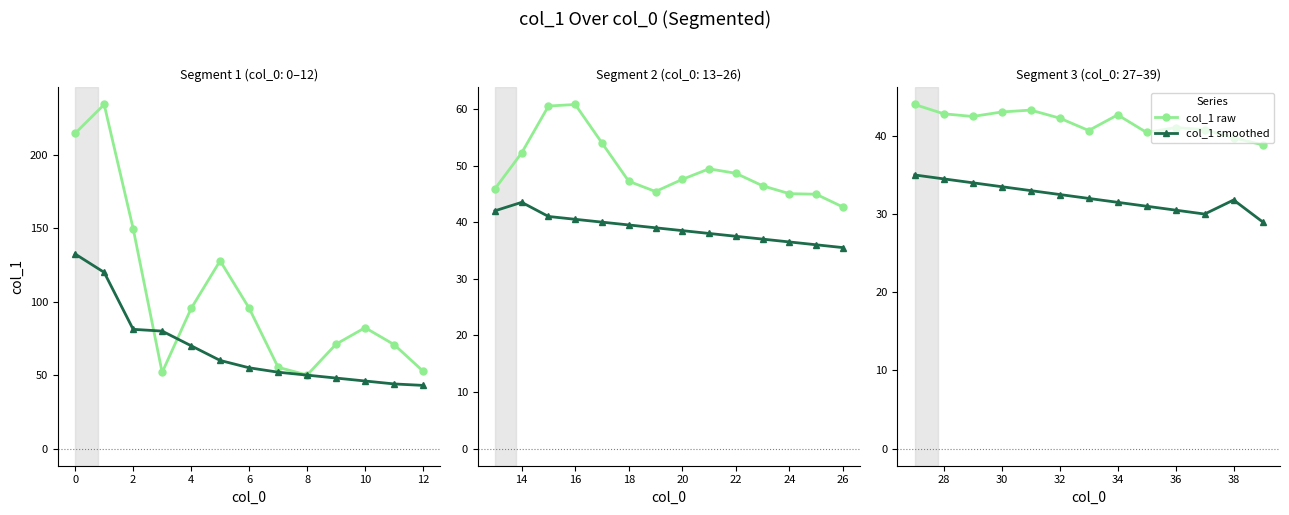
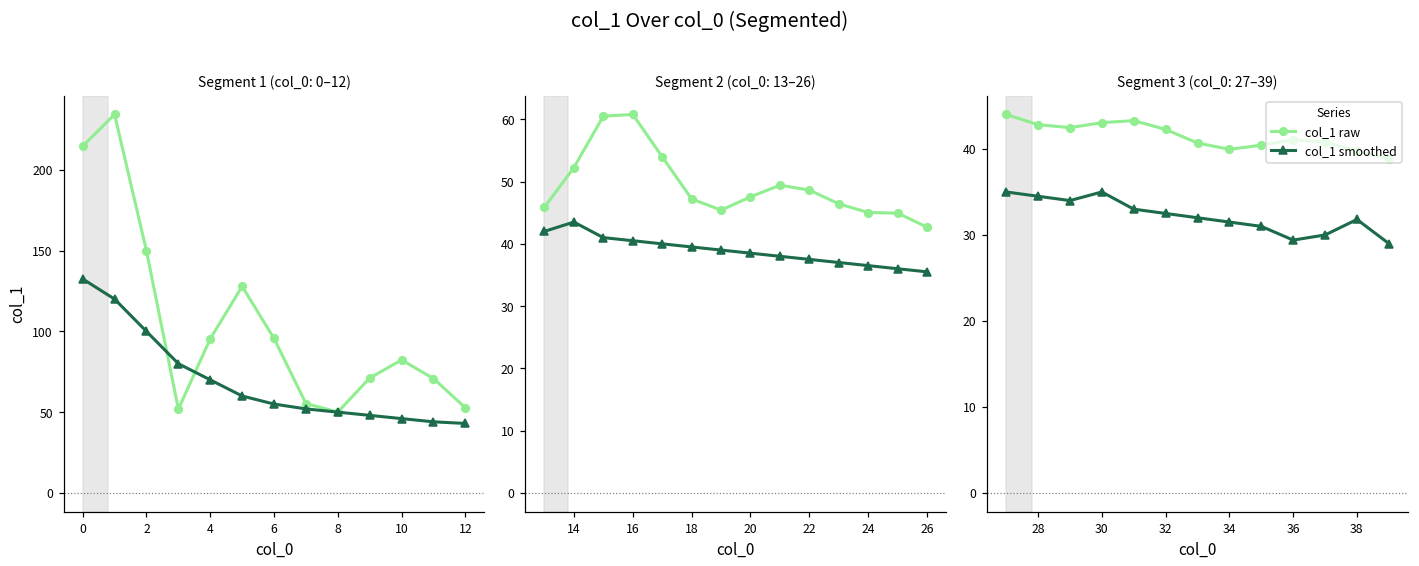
Segment 1 (col_0: 0–12), col_1 smoothed, 2: 81 -> 100
Segment 3 (col_0: 27–39), col_1 smoothed, 30: 34 -> 35
Segment 3 (col_0: 27–39), col_1 raw, 34: 43 -> 40
Segment 3 (col_0: 27–39), col_1 smoothed, 36: 31 -> 29
